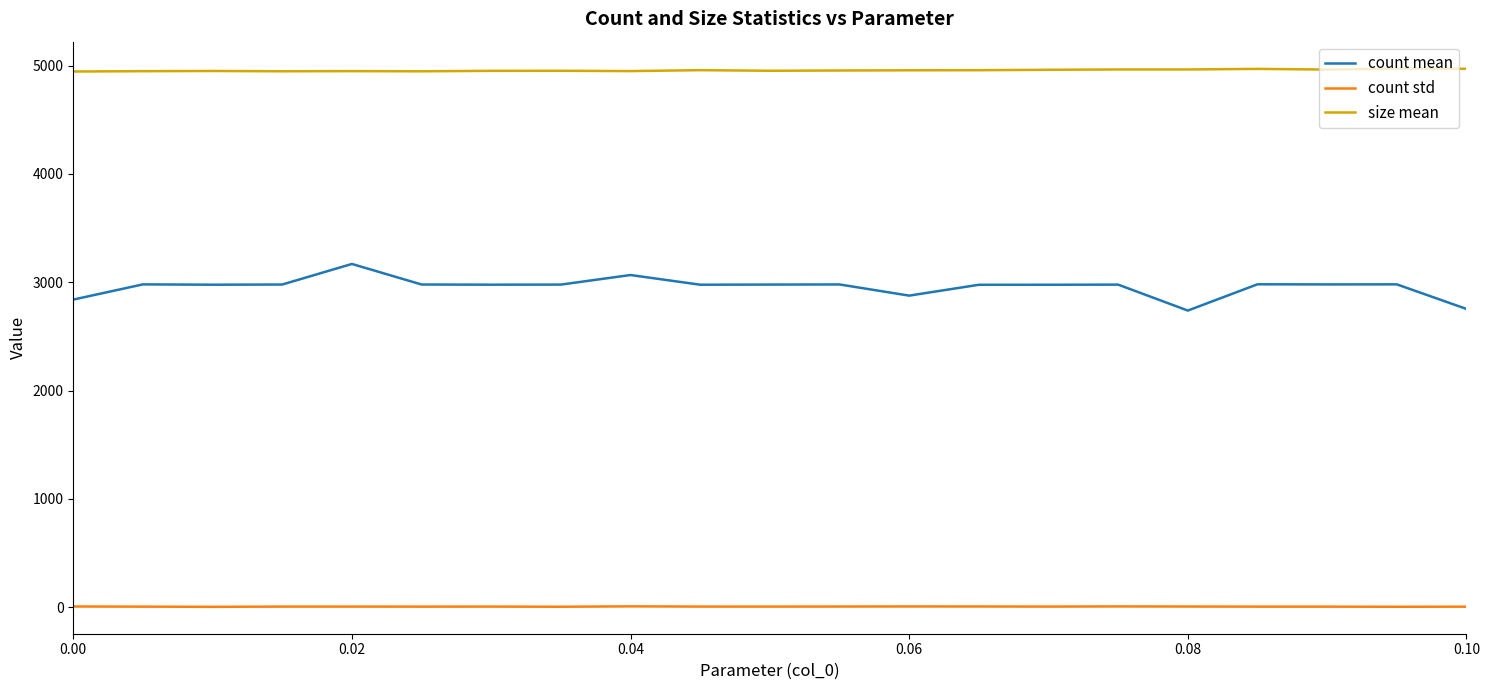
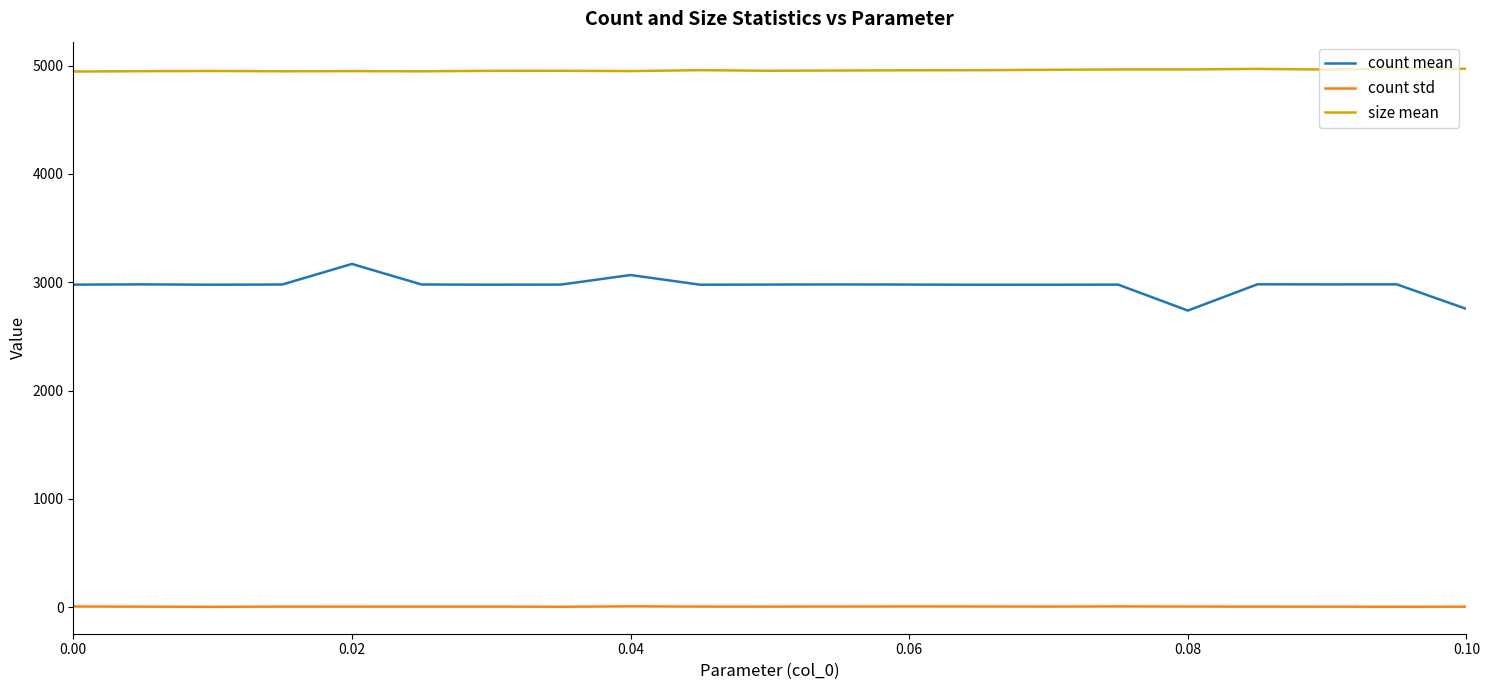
count mean, 0.00: 2840 -> 2980
count mean, 0.06: 2880 -> 2980
